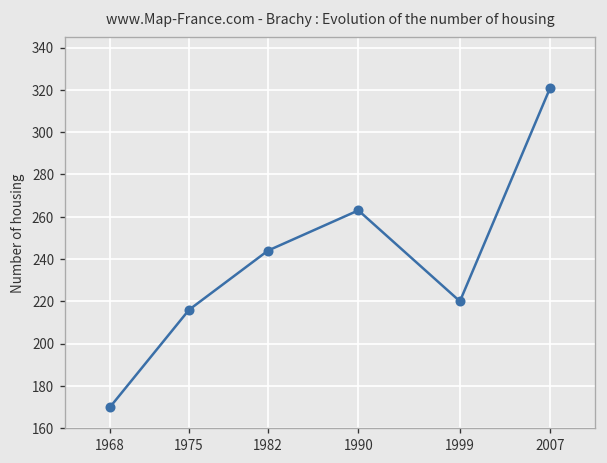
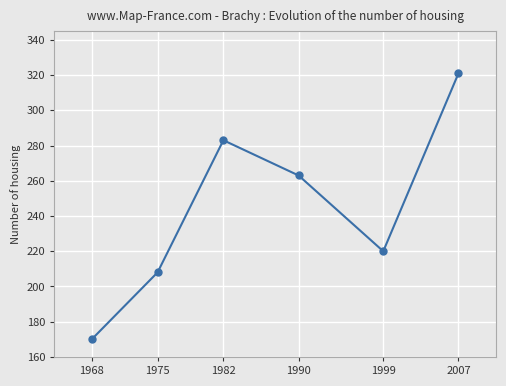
1975: 216 -> 208
1982: 244 -> 283
